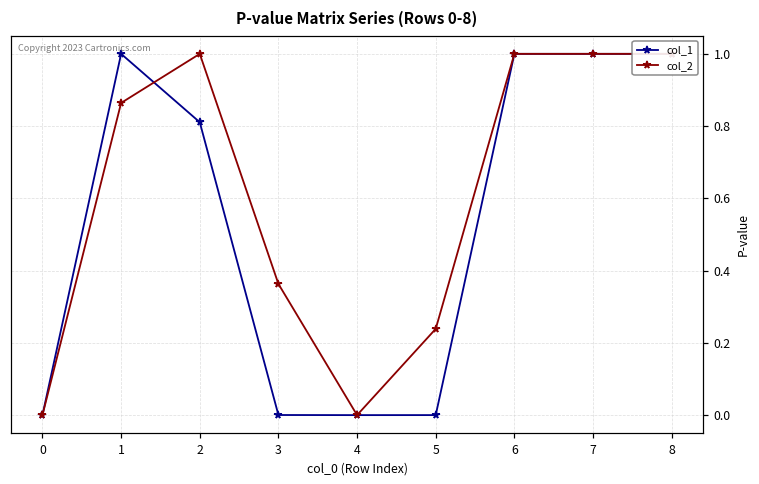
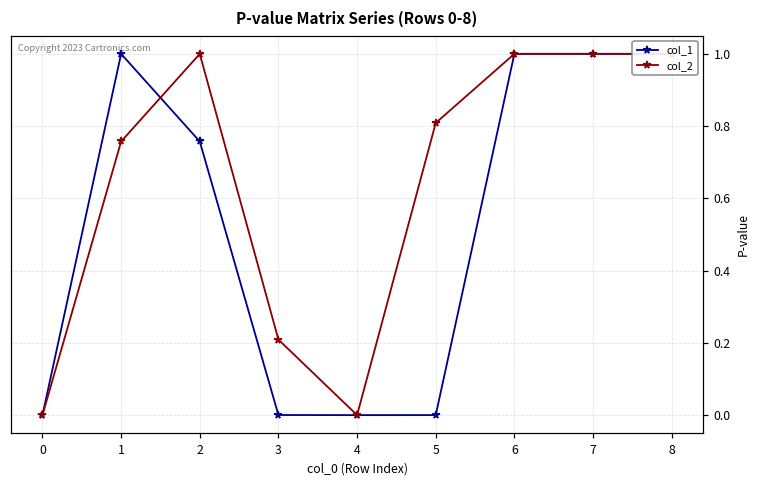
col_2, 1: 0.86 -> 0.76
col_1, 2: 0.81 -> 0.76
col_2, 3: 0.36 -> 0.21
col_2, 5: 0.24 -> 0.81
